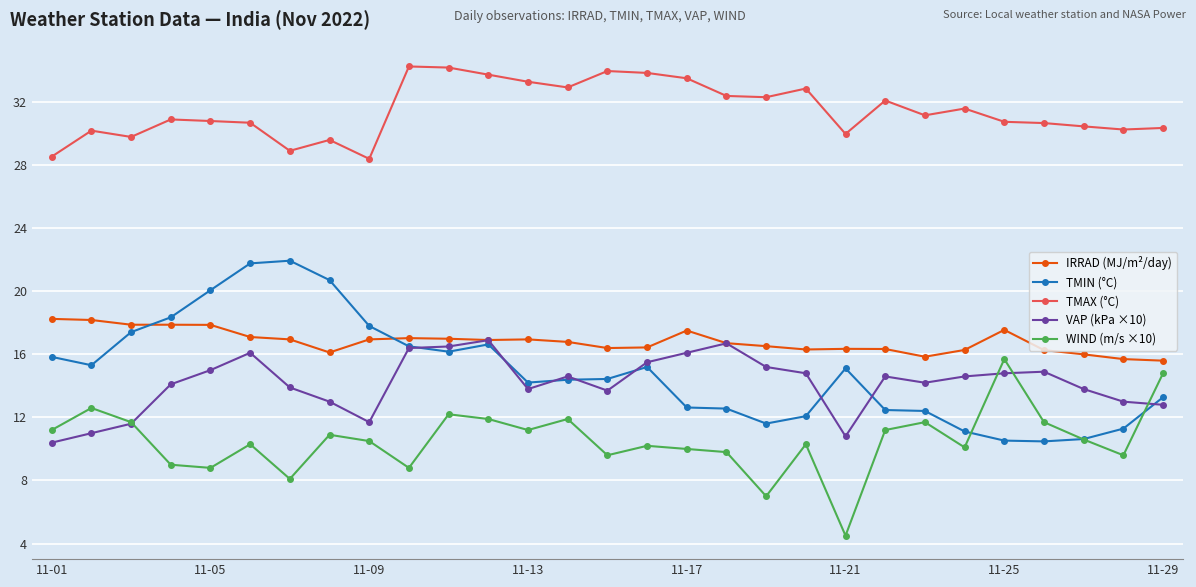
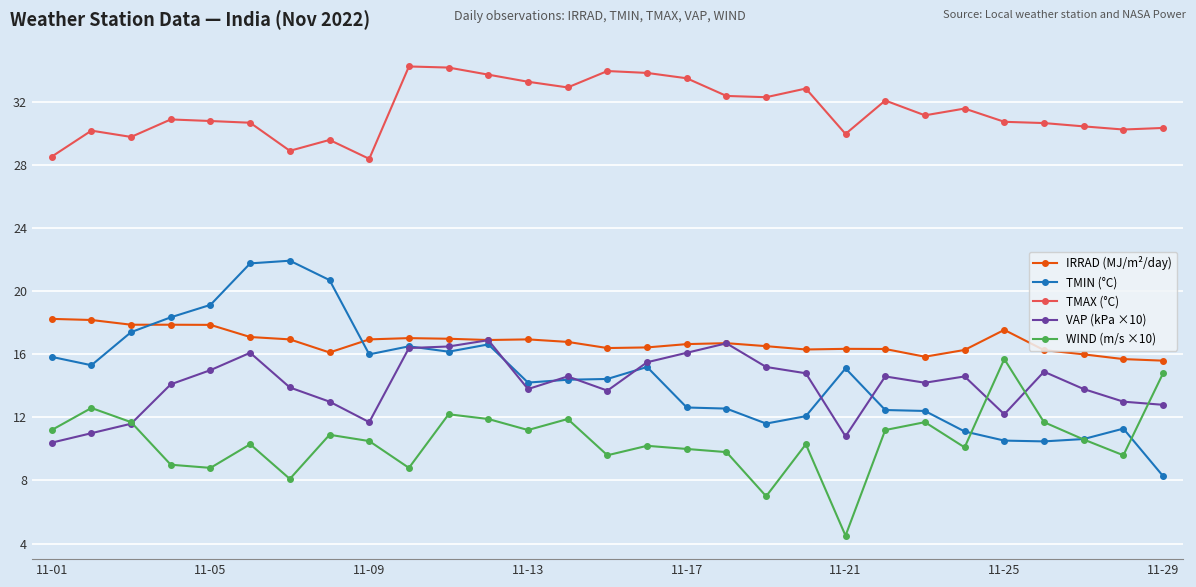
TMIN (°C), 11-05: 20.1 -> 19.1
TMIN (°C), 11-09: 17.8 -> 16.0
IRRAD (MJ/m²/day), 11-17: 17.5 -> 16.7
VAP (kPa ×10), 11-25: 14.8 -> 12.2
TMIN (°C), 11-29: 13.3 -> 8.3
